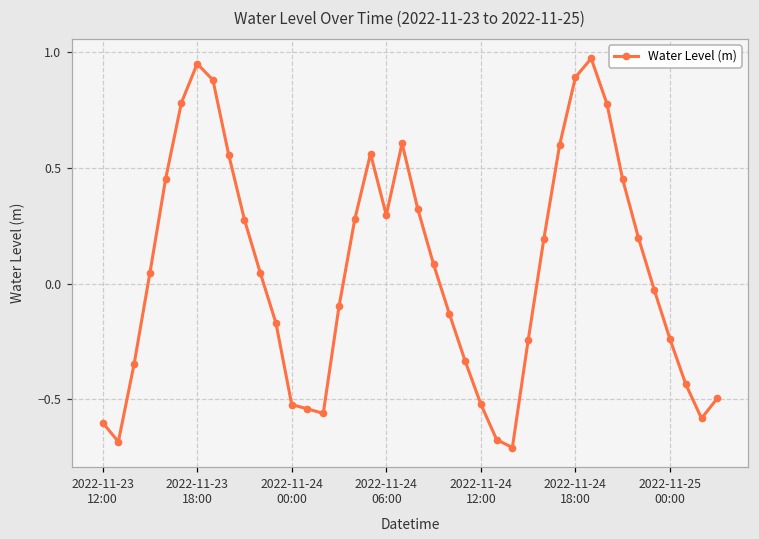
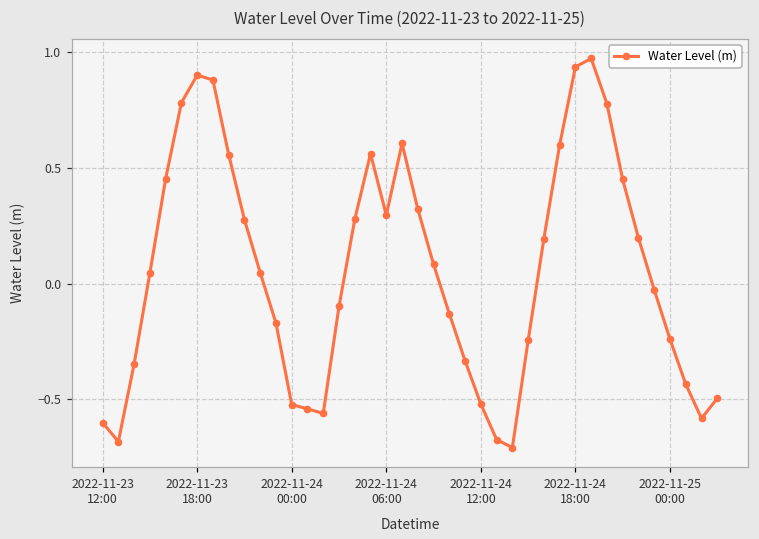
2022-11-23 18:00: 0.95 -> 0.90
2022-11-24 18:00: 0.89 -> 0.94
